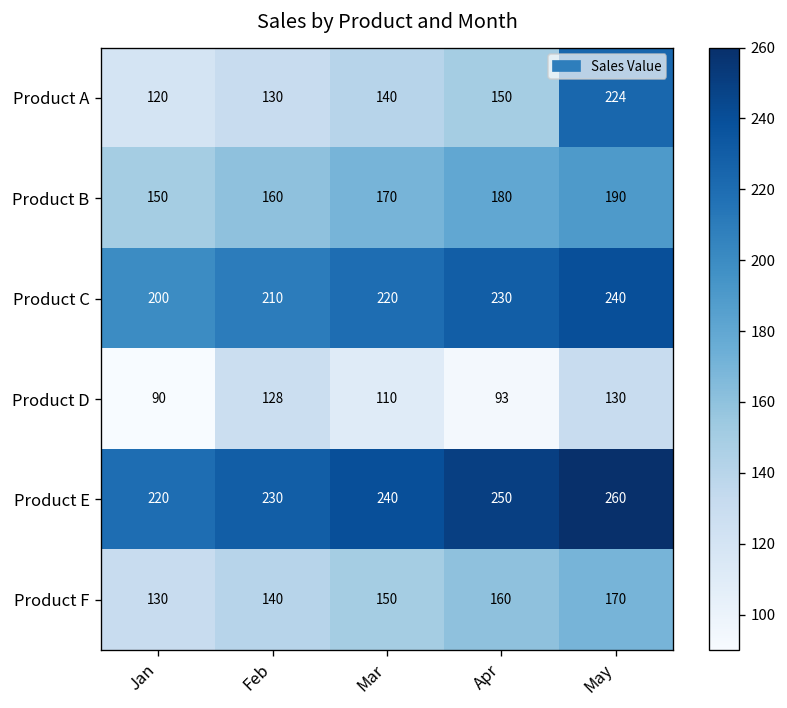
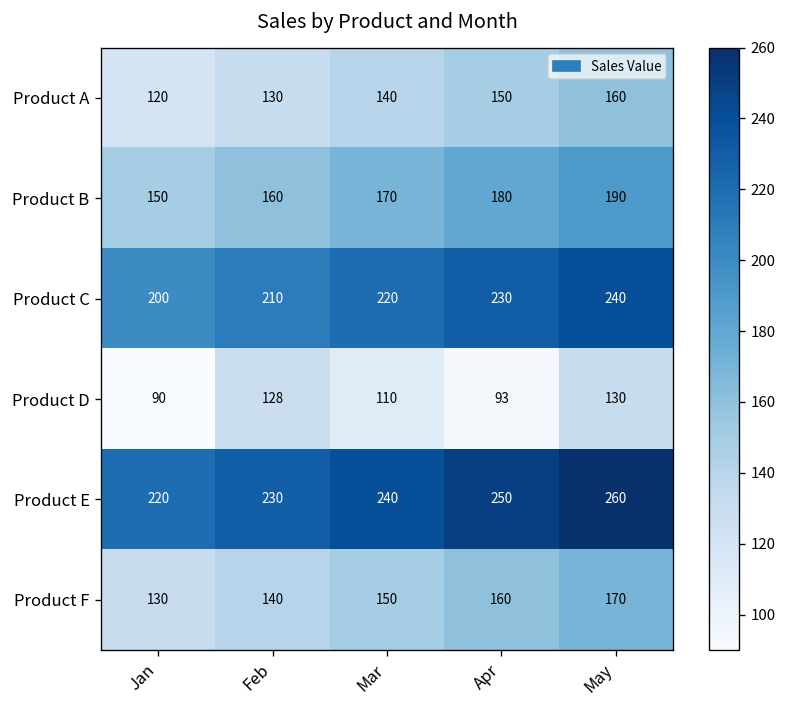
Product A, May: 224 -> 160
